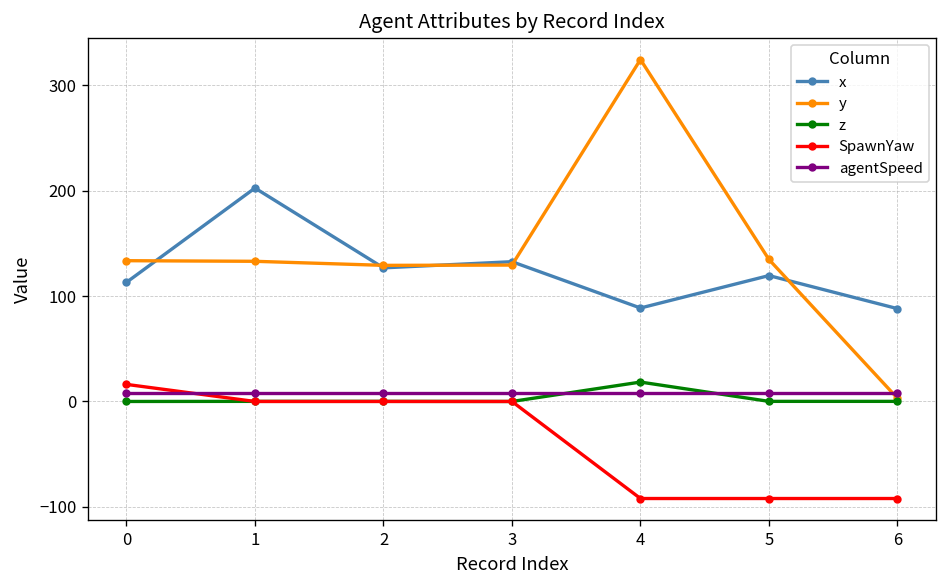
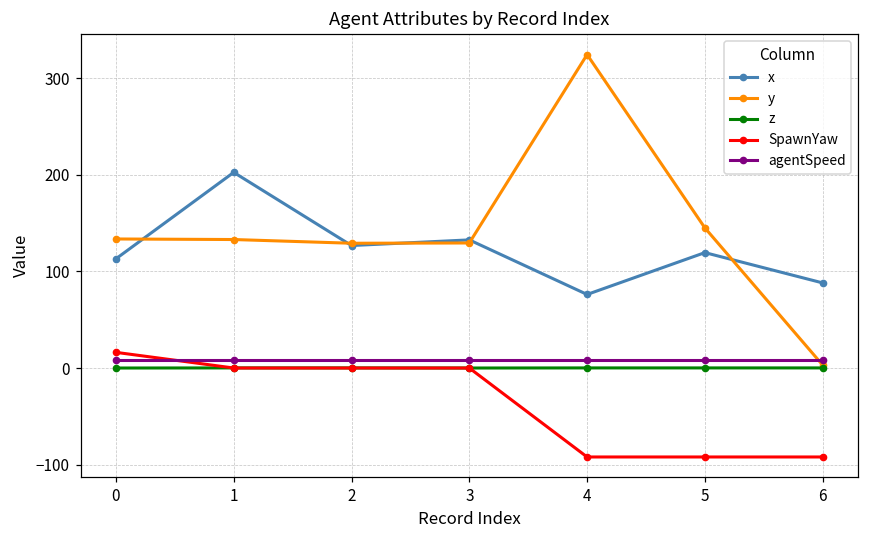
x, 4: 90 -> 80
z, 4: 20 -> 0
y, 5: 130 -> 140
